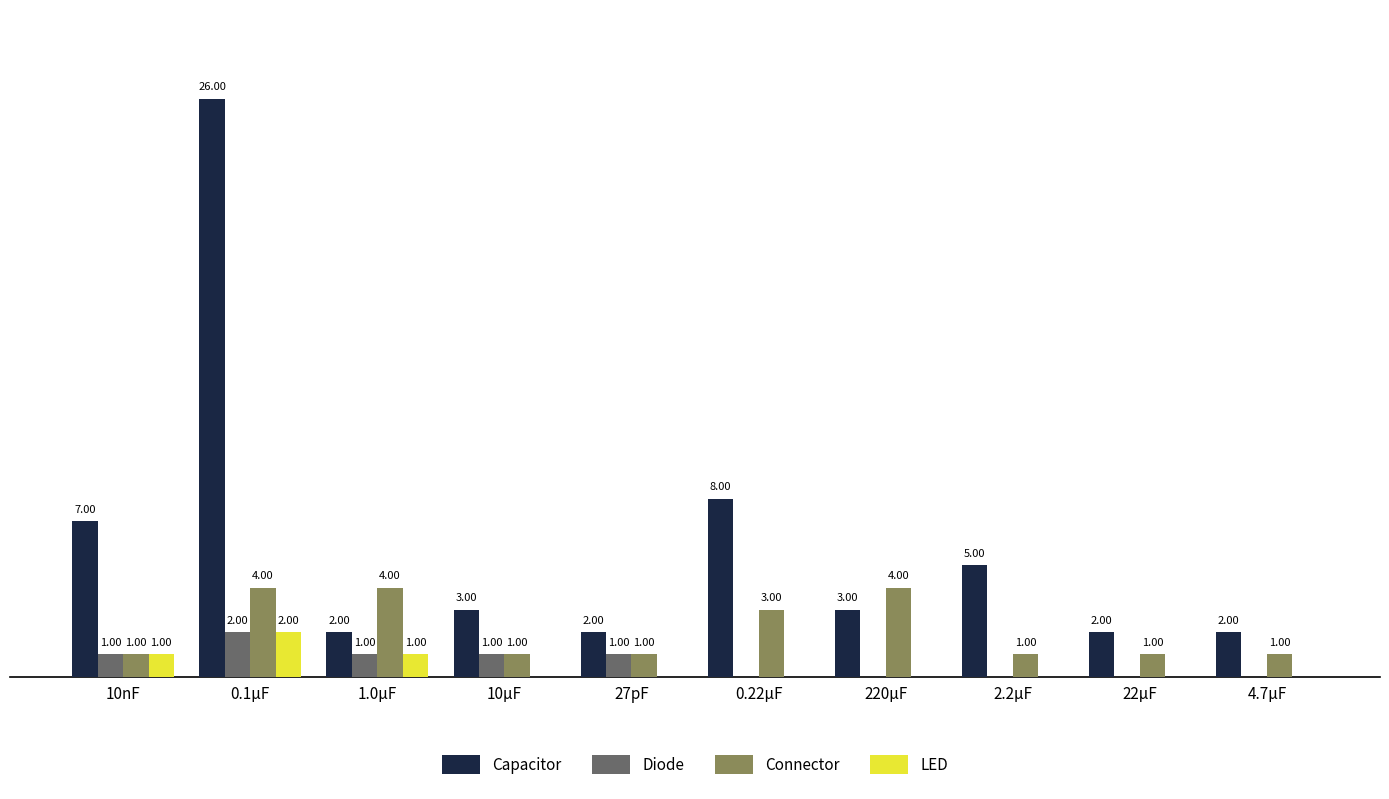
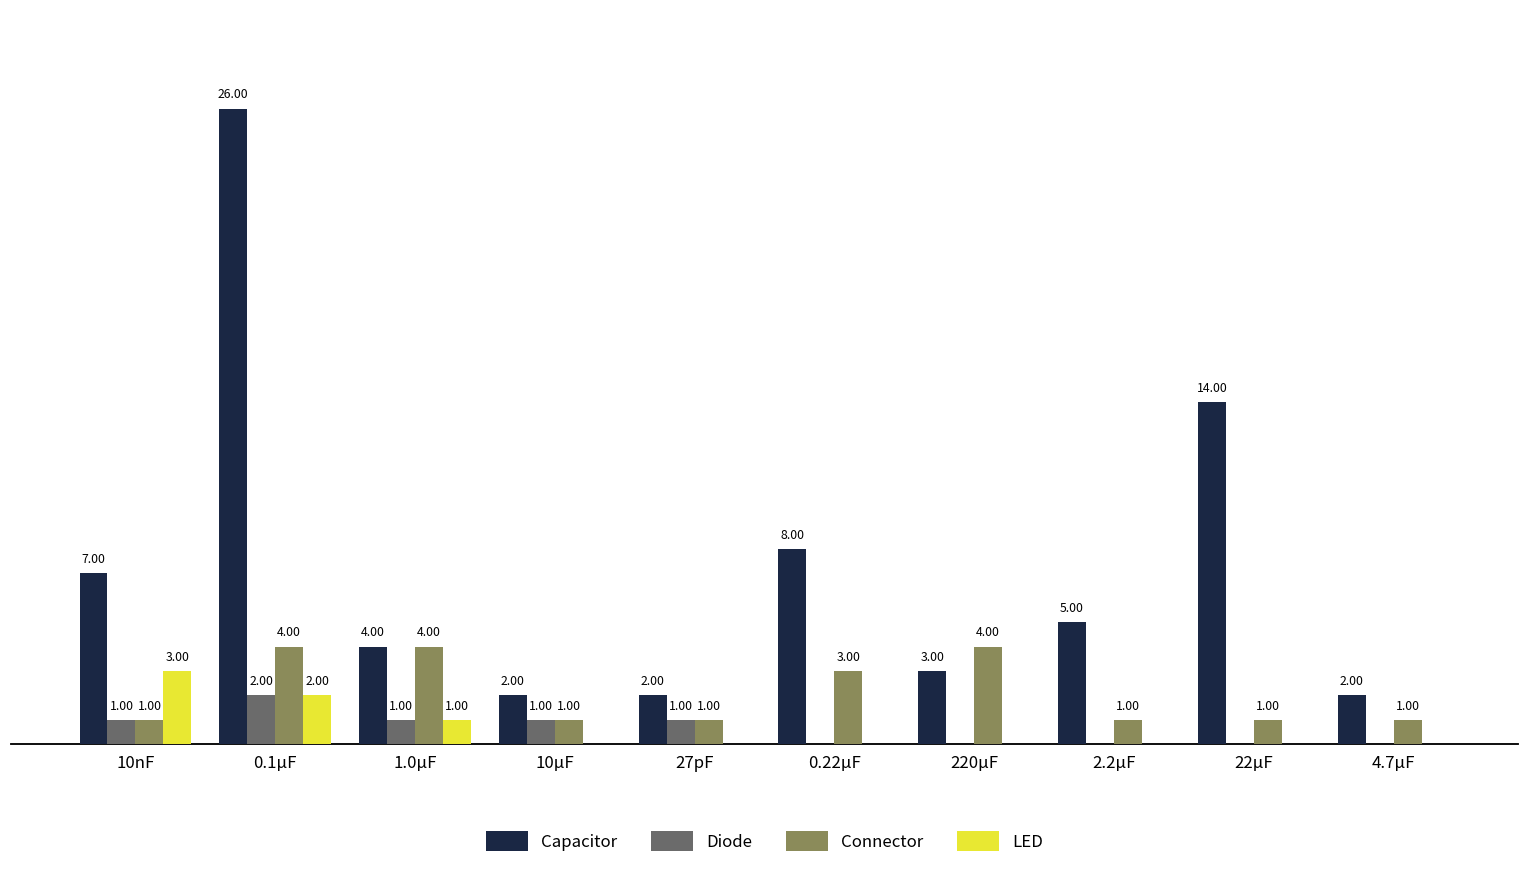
LED, 10nF: 1.00 -> 3.00
Capacitor, 1.0µF: 2.00 -> 4.00
Capacitor, 10µF: 3.00 -> 2.00
Capacitor, 22µF: 2.00 -> 14.00
